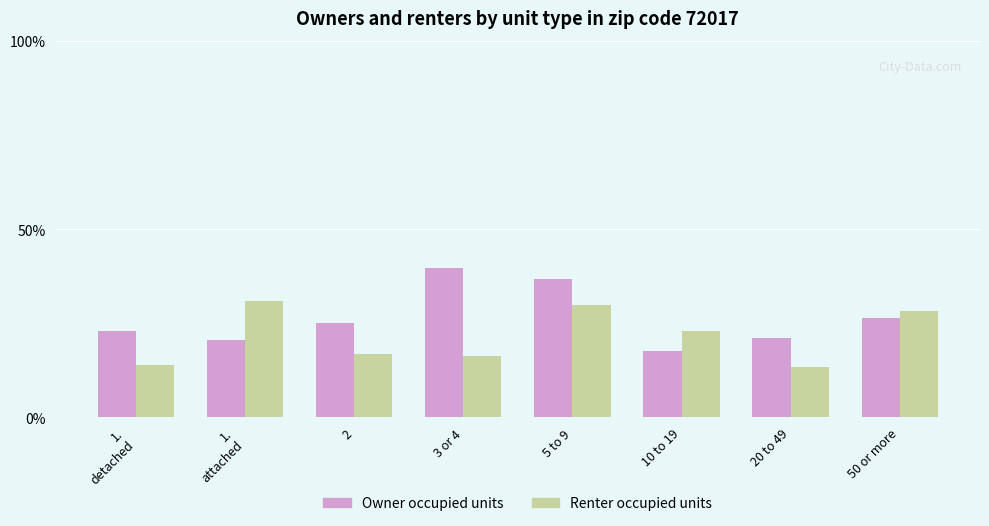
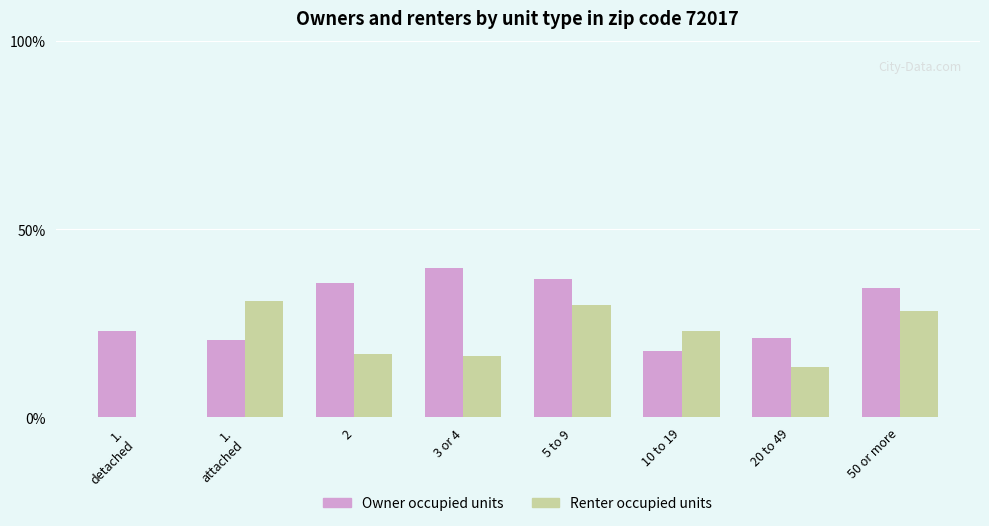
Renter occupied units, 1. detached: 14% -> 0%
Owner occupied units, 2: 25% -> 36%
Owner occupied units, 50 or more: 26% -> 34%
